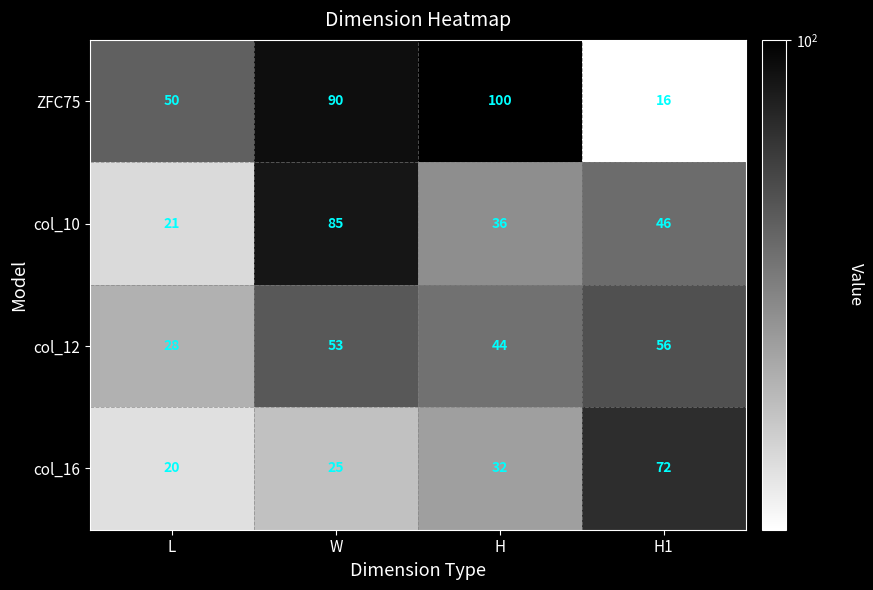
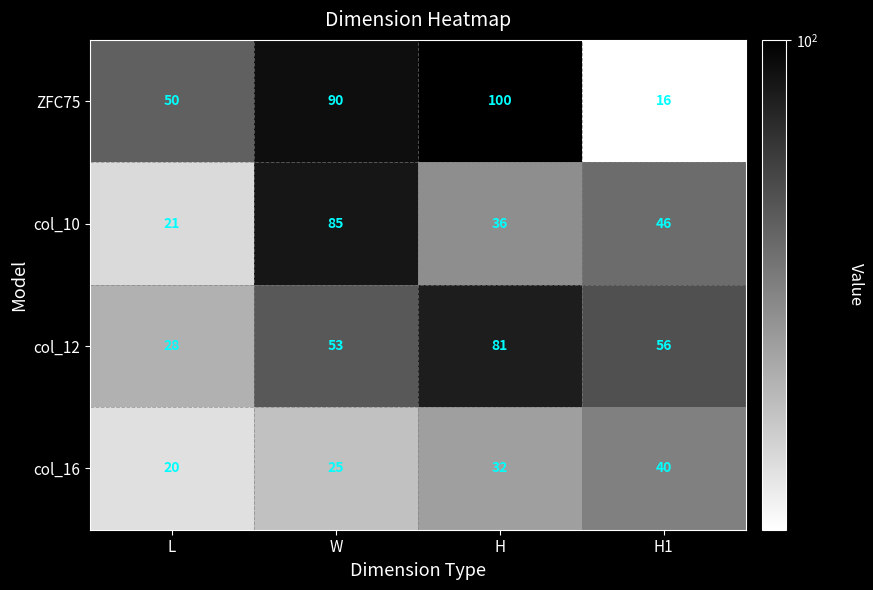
col_12, H: 44 -> 81
col_16, H1: 72 -> 40
